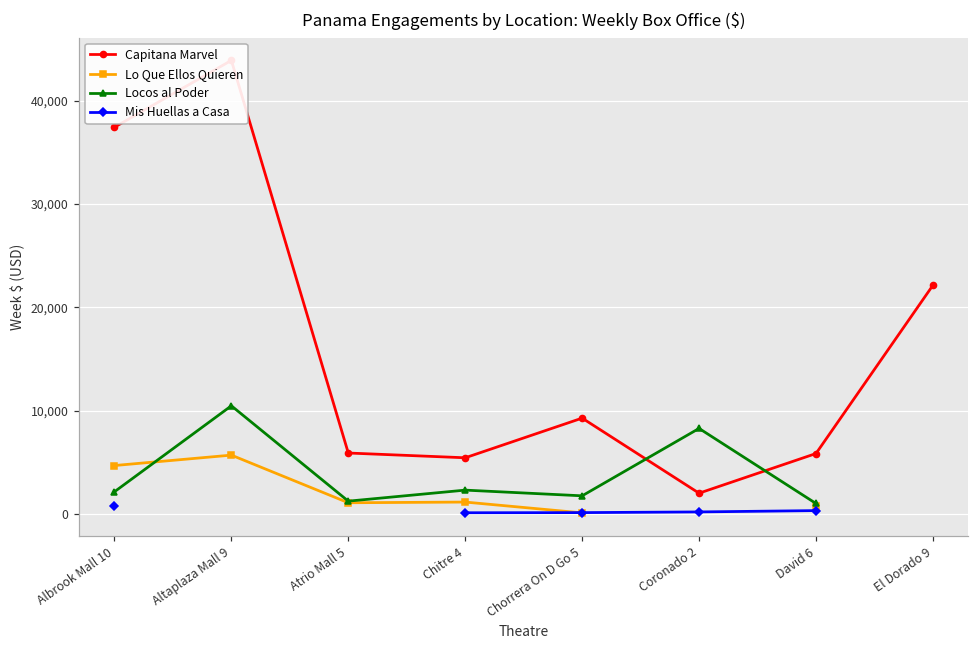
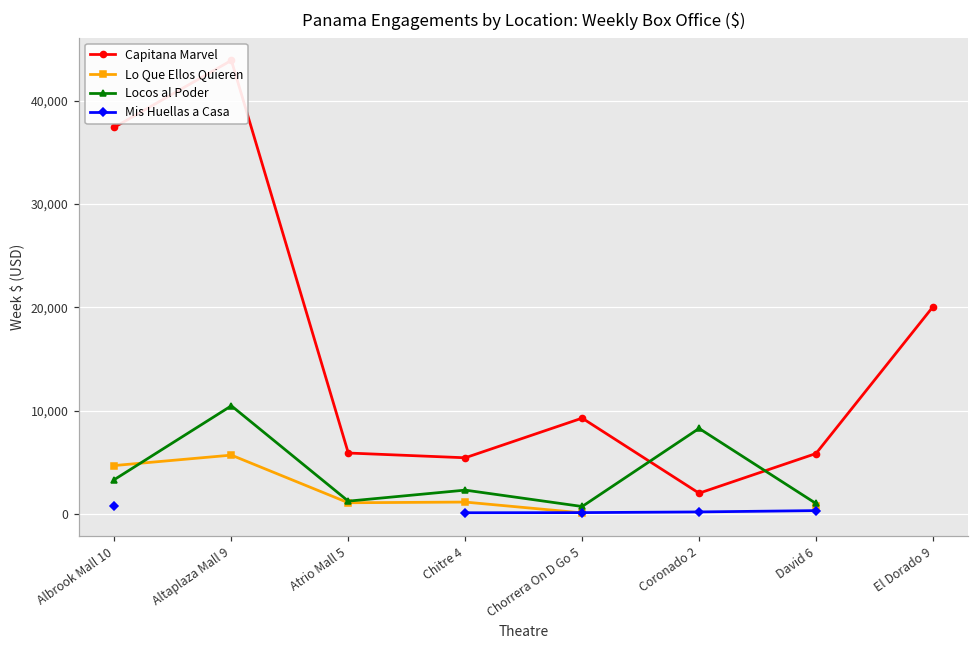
Locos al Poder, Albrook Mall 10: 2,000 -> 3,000
Locos al Poder, Chorrera On D Go 5: 2,000 -> 1,000
Capitana Marvel, El Dorado 9: 22,000 -> 20,000
